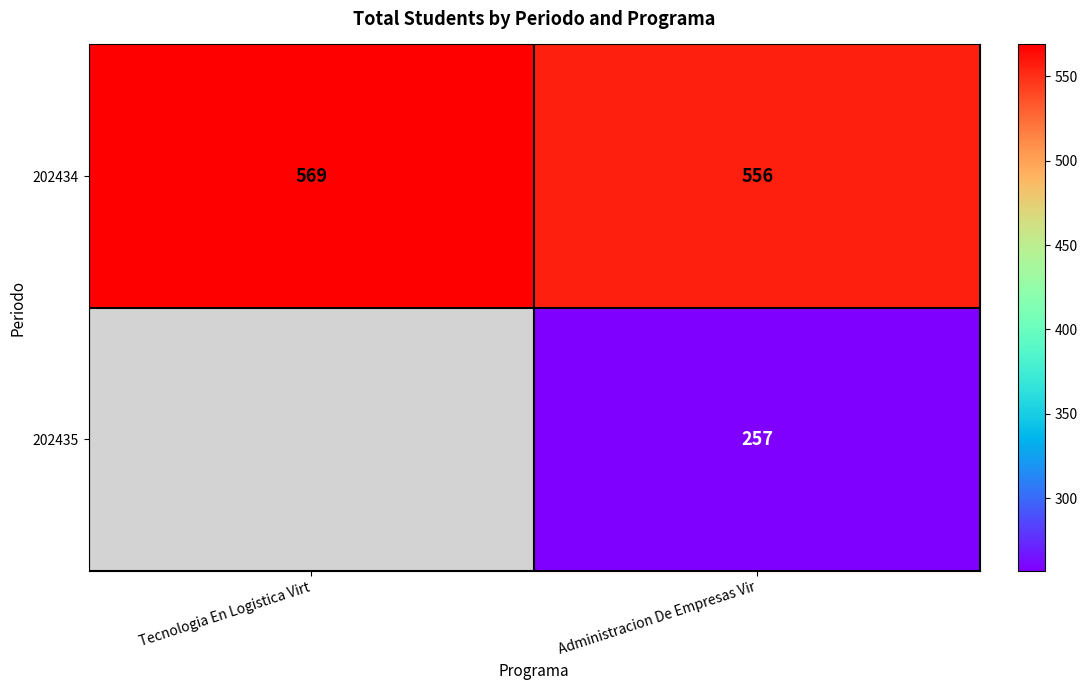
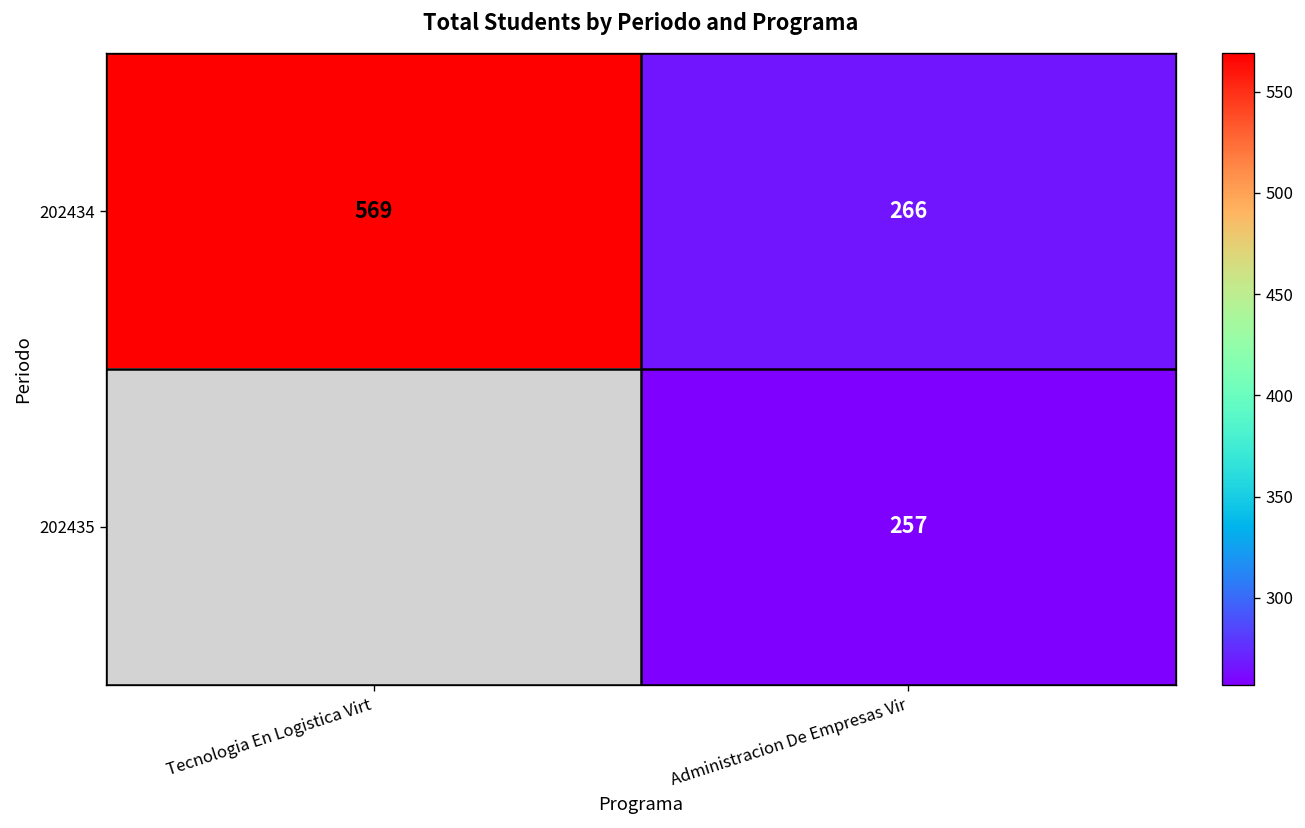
202434, Administracion De Empresas Vir: 556 -> 266
